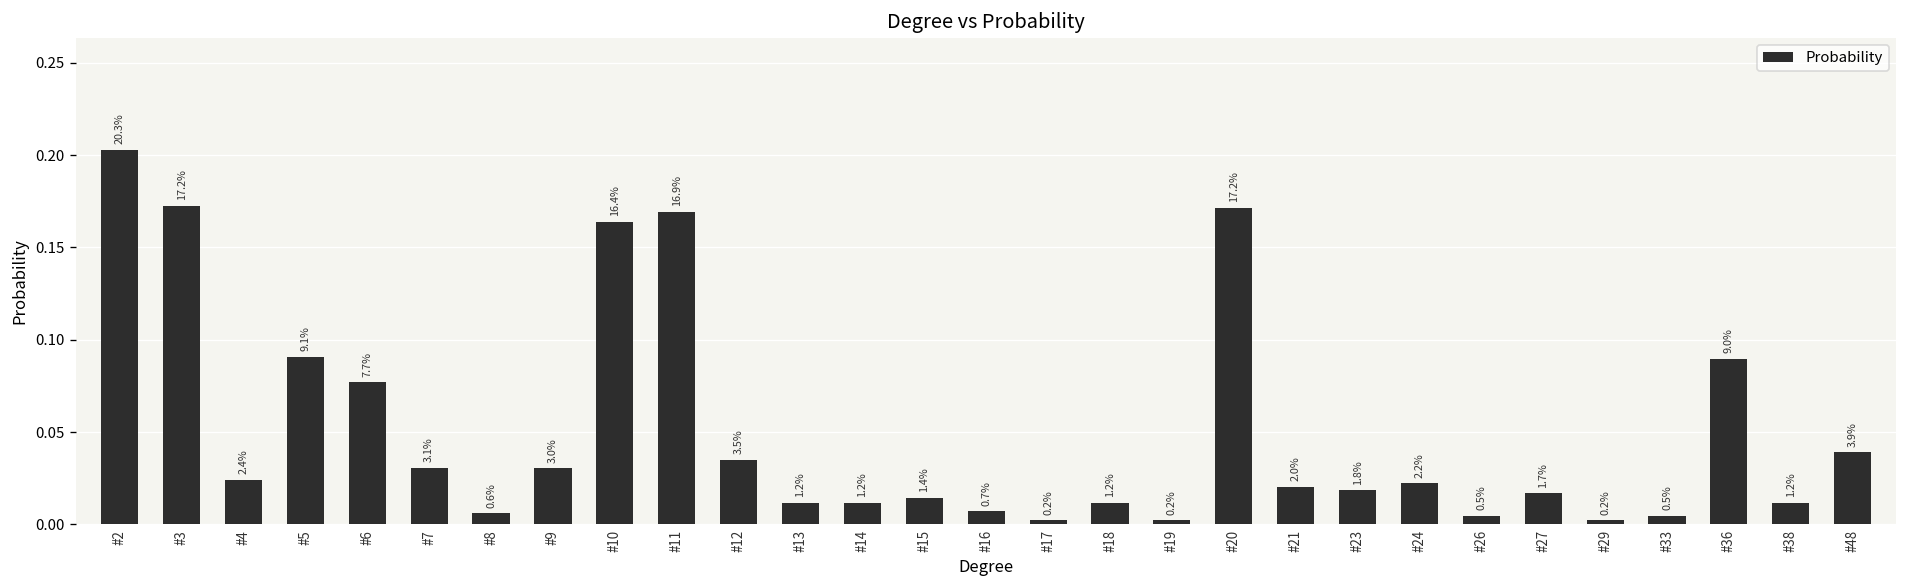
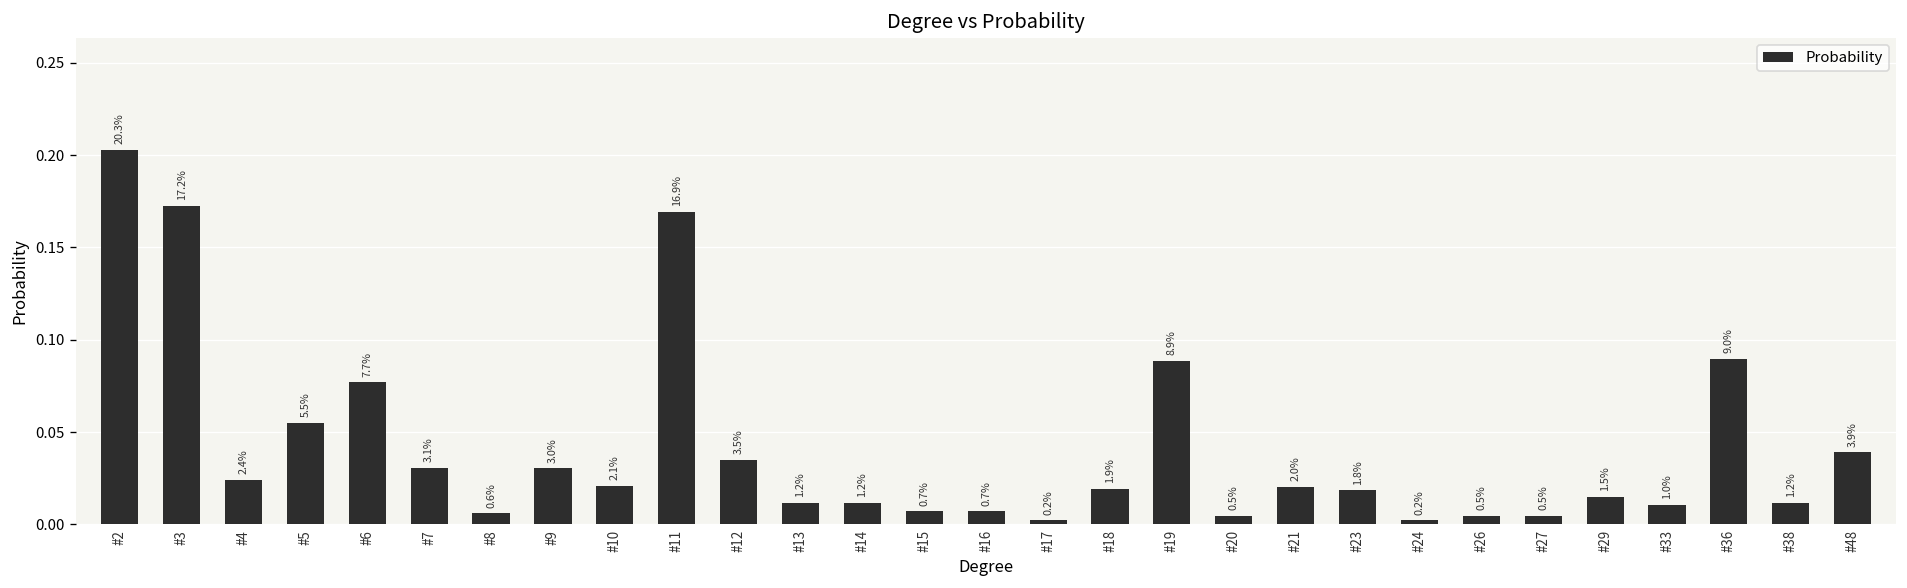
#5: 9.1% -> 5.5%
#10: 16.4% -> 2.1%
#15: 1.4% -> 0.7%
#18: 1.2% -> 1.9%
#19: 0.2% -> 8.9%
#20: 17.2% -> 0.5%
#24: 2.2% -> 0.2%
#27: 1.7% -> 0.5%
#29: 0.2% -> 1.5%
#33: 0.5% -> 1.0%
